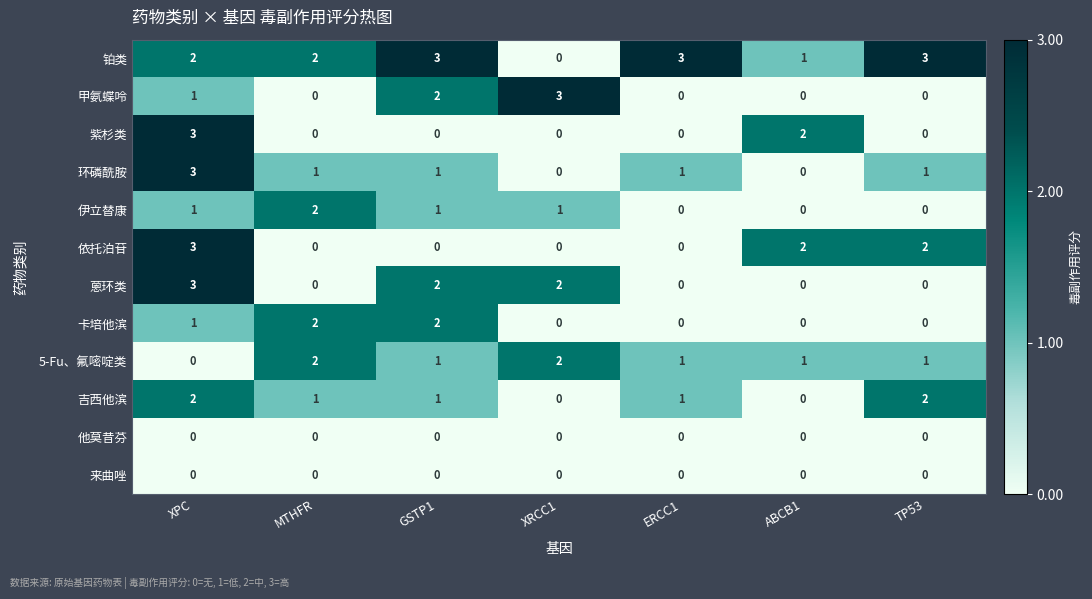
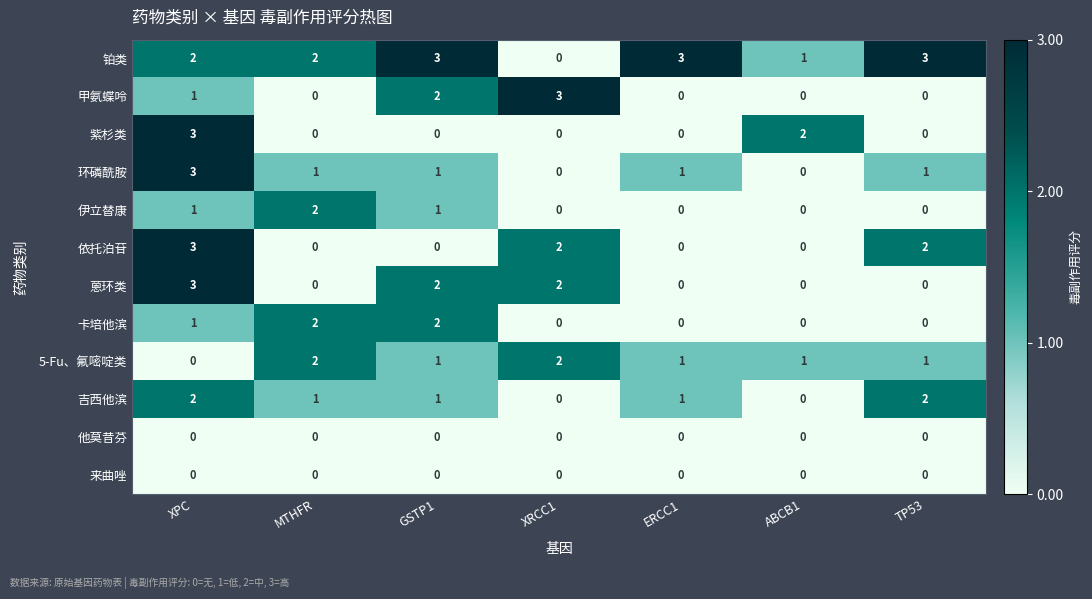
伊立替康, XRCC1: 1 -> 0
依托泊苷, XRCC1: 0 -> 2
依托泊苷, ABCB1: 2 -> 0
